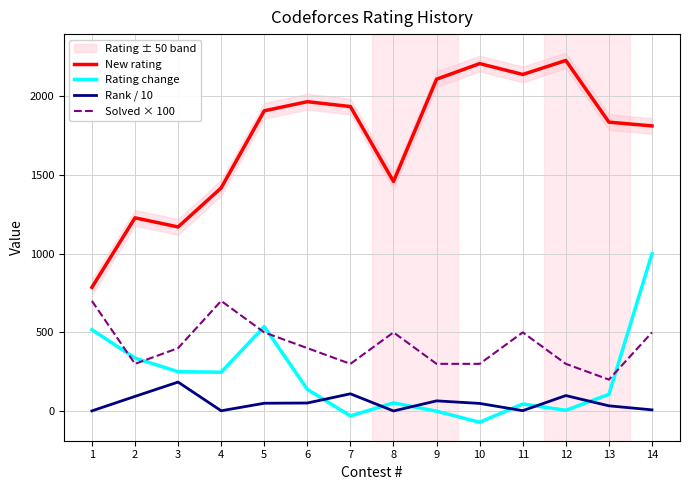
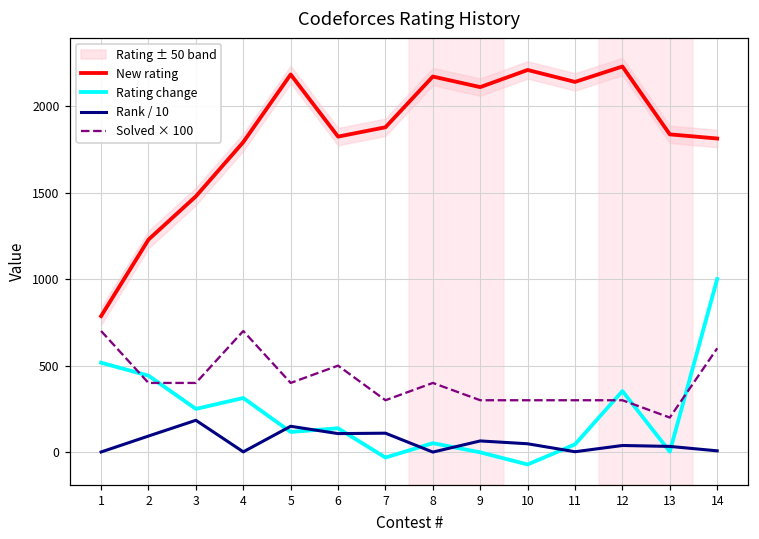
Rating change, 2: 340 -> 440
Solved × 100, 2: 300 -> 400
New rating, 3: 1170 -> 1480
New rating, 4: 1420 -> 1790
Rating change, 4: 250 -> 310
New rating, 5: 1910 -> 2180
Rating change, 5: 540 -> 120
Rank / 10, 5: 50 -> 150
Solved × 100, 5: 500 -> 400
New rating, 6: 1970 -> 1820
Rank / 10, 6: 50 -> 110
Solved × 100, 6: 400 -> 500
New rating, 7: 1940 -> 1880
New rating, 8: 1460 -> 2170
Solved × 100, 8: 500 -> 400
Solved × 100, 11: 500 -> 300
Rating change, 12: 10 -> 350
Rank / 10, 12: 100 -> 40
Rating change, 13: 110 -> 0
Solved × 100, 14: 500 -> 600
